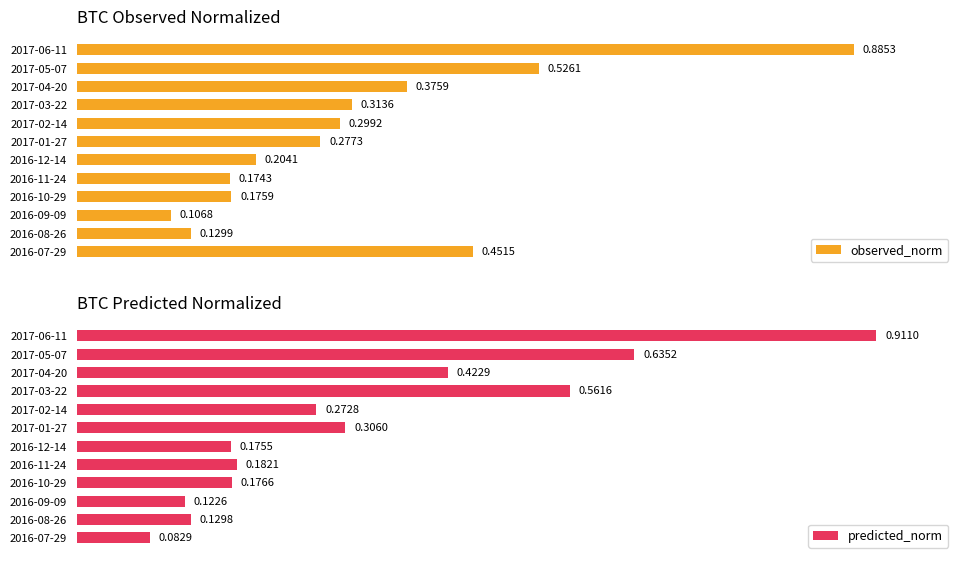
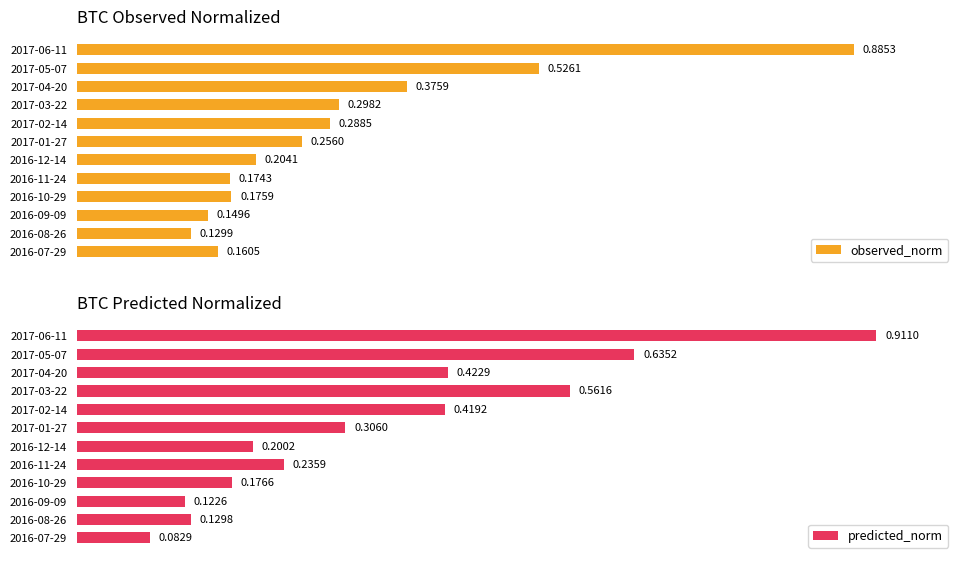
BTC Observed Normalized, 2017-03-22: 0.3136 -> 0.2982
BTC Observed Normalized, 2017-02-14: 0.2992 -> 0.2885
BTC Observed Normalized, 2017-01-27: 0.2773 -> 0.2560
BTC Observed Normalized, 2016-09-09: 0.1068 -> 0.1496
BTC Observed Normalized, 2016-07-29: 0.4515 -> 0.1605
BTC Predicted Normalized, 2017-02-14: 0.2728 -> 0.4192
BTC Predicted Normalized, 2016-12-14: 0.1755 -> 0.2002
BTC Predicted Normalized, 2016-11-24: 0.1821 -> 0.2359
